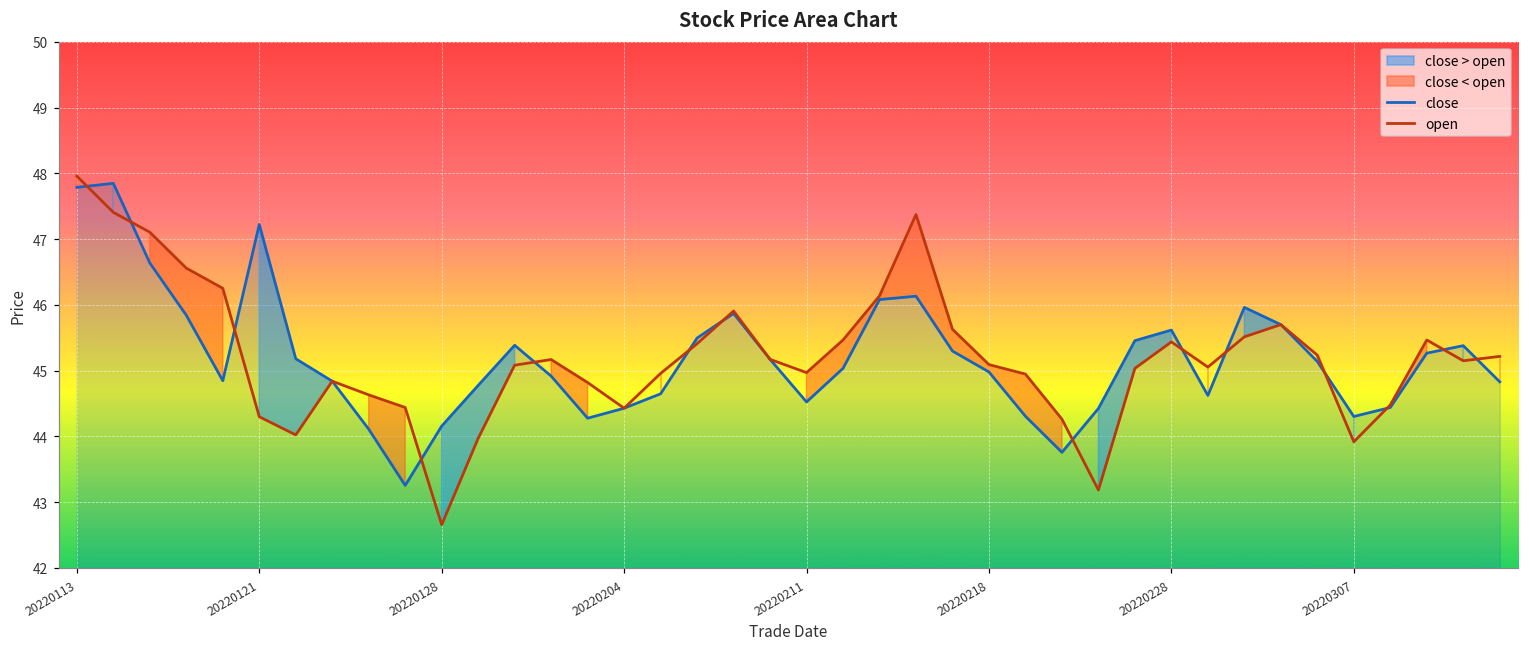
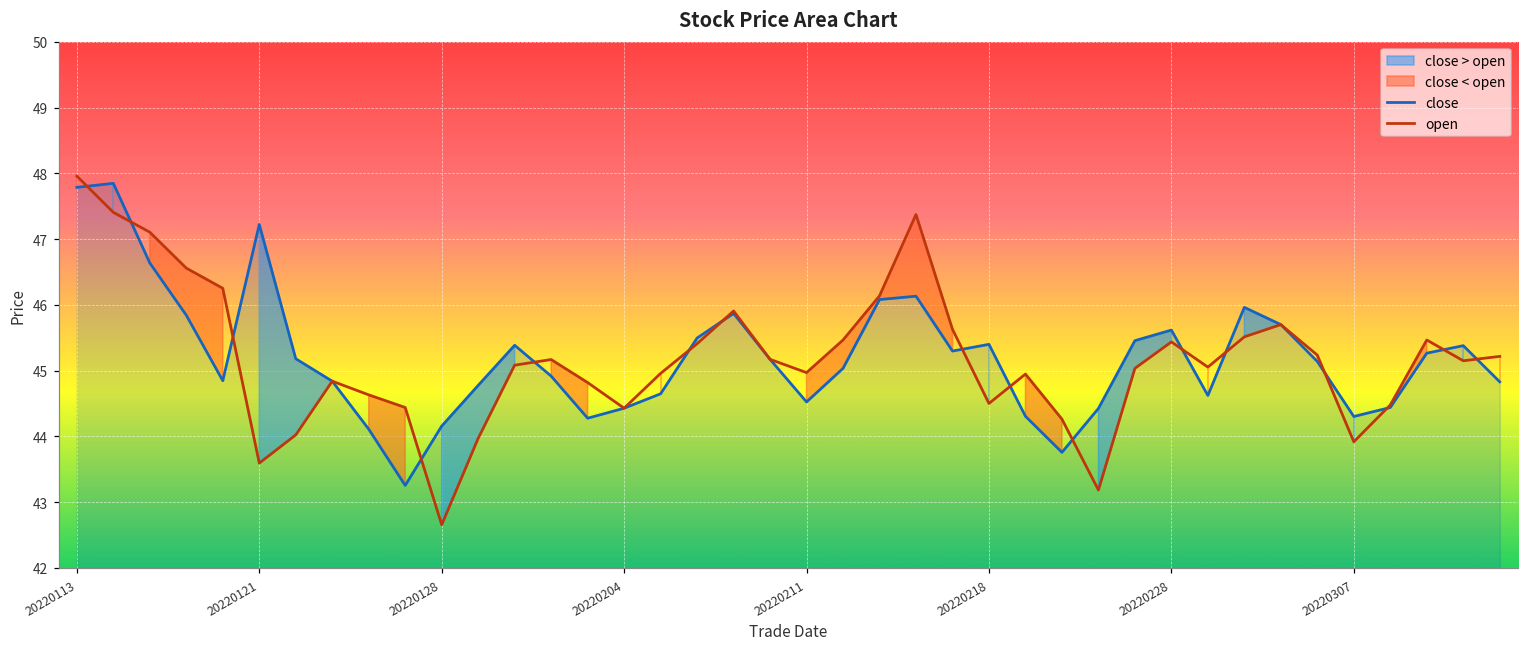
open, 20220121: 44.3 -> 43.6
close, 20220218: 45.0 -> 45.4
open, 20220218: 45.1 -> 44.5
